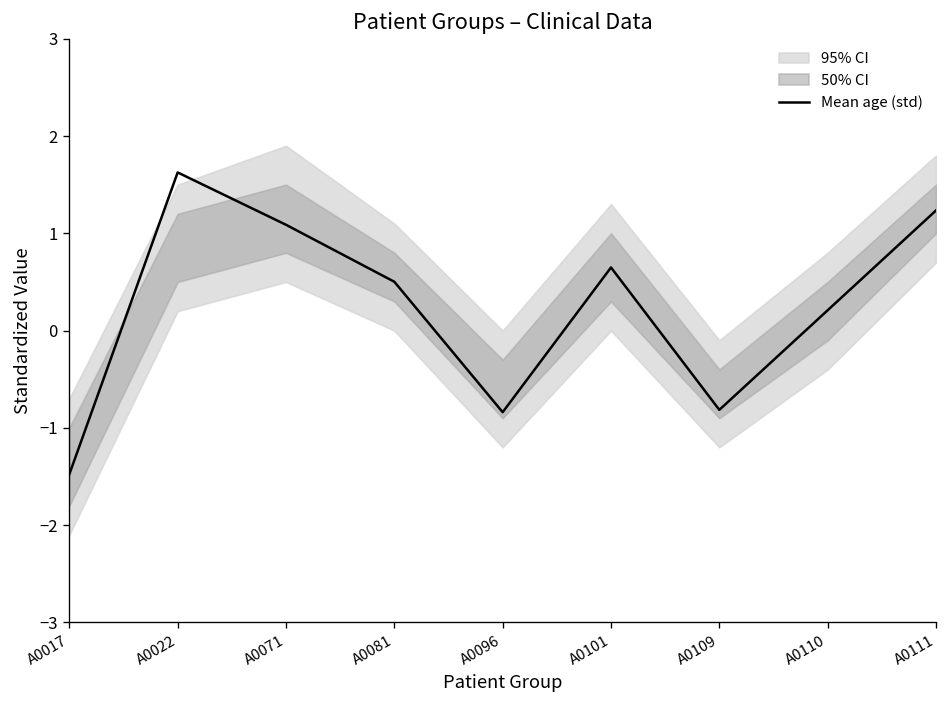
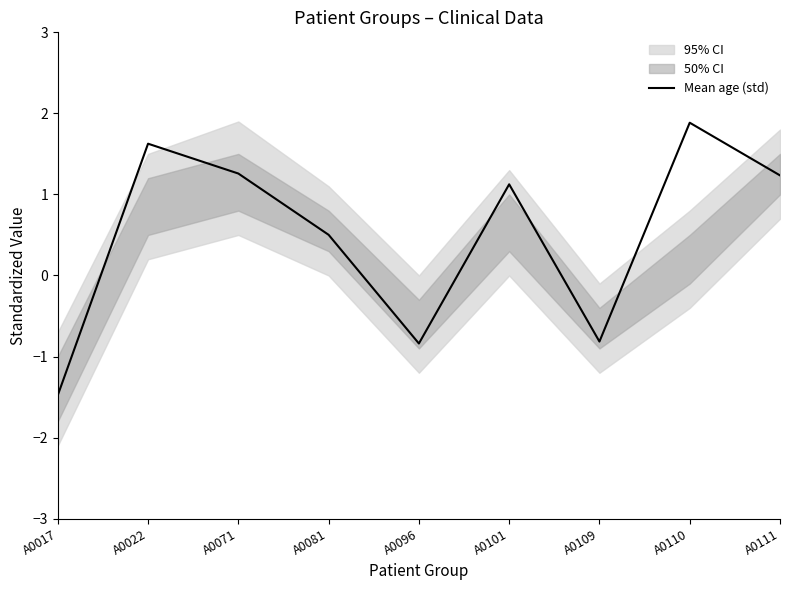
Mean age (std), A0071: 1.1 -> 1.3
Mean age (std), A0101: 0.6 -> 1.1
Mean age (std), A0110: 0.2 -> 1.9
